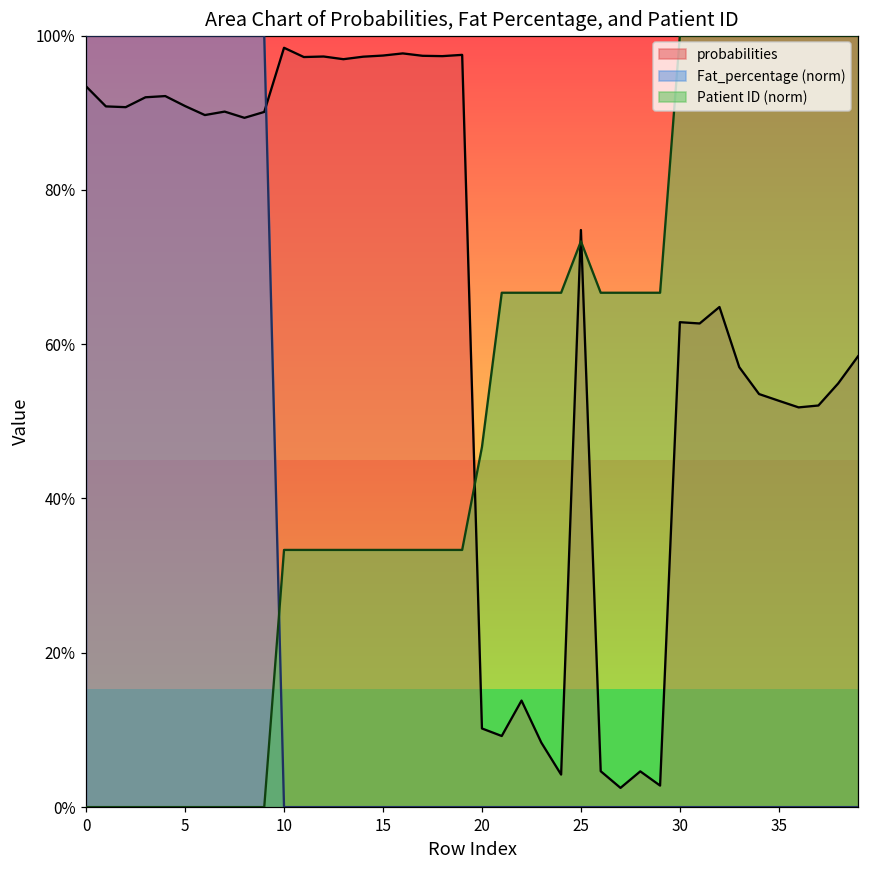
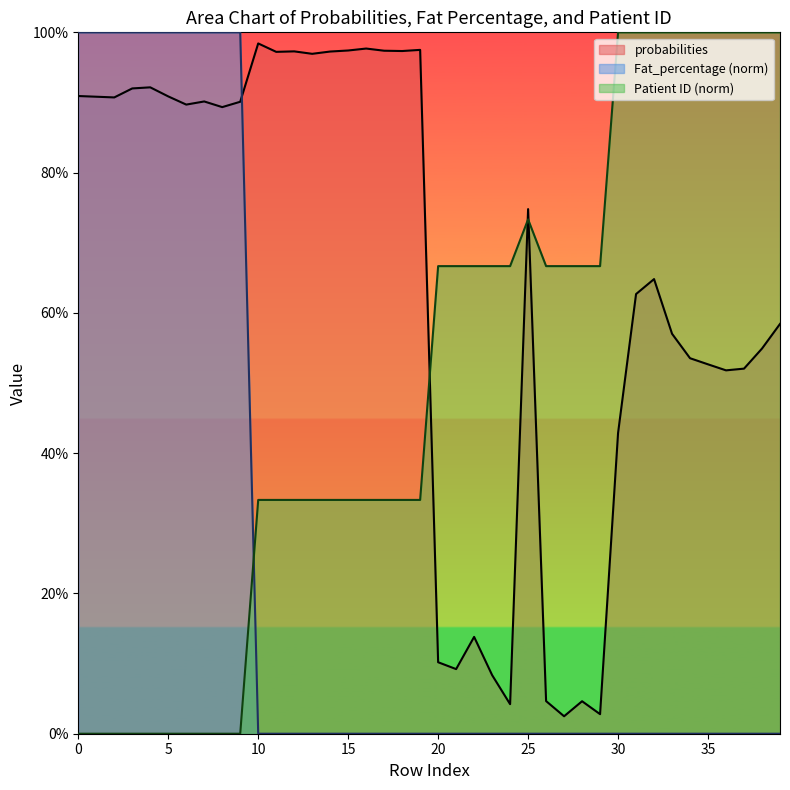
probabilities, 0: 93% -> 91%
Patient ID (norm), 20: 47% -> 67%
probabilities, 30: 63% -> 43%
